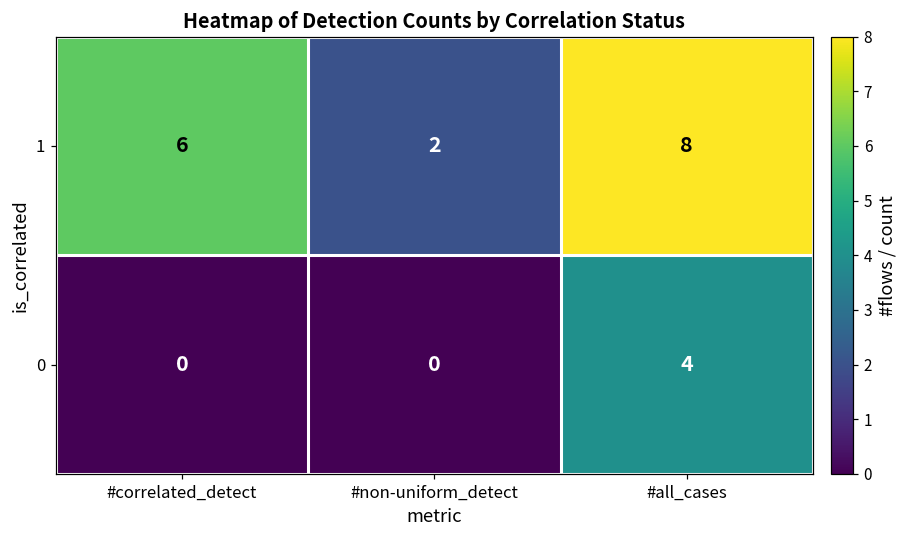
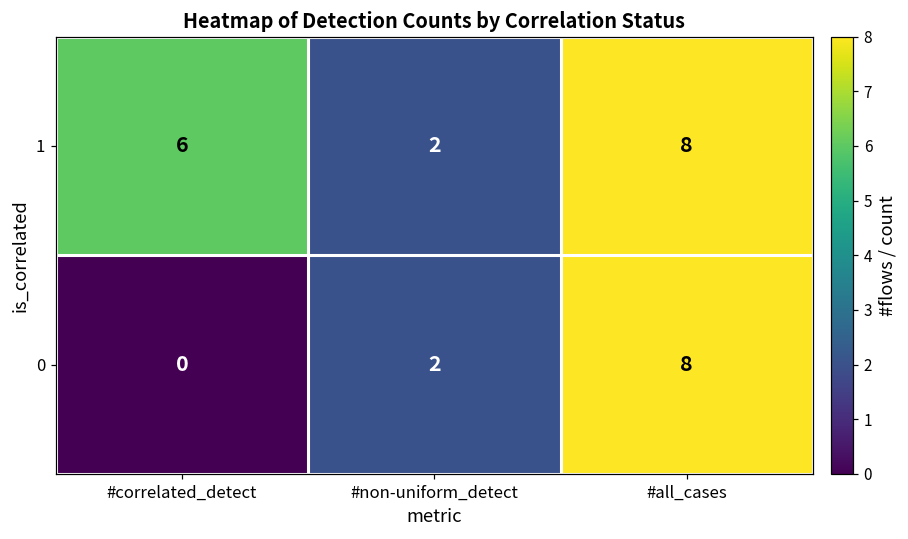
0, #non-uniform_detect: 0 -> 2
0, #all_cases: 4 -> 8
